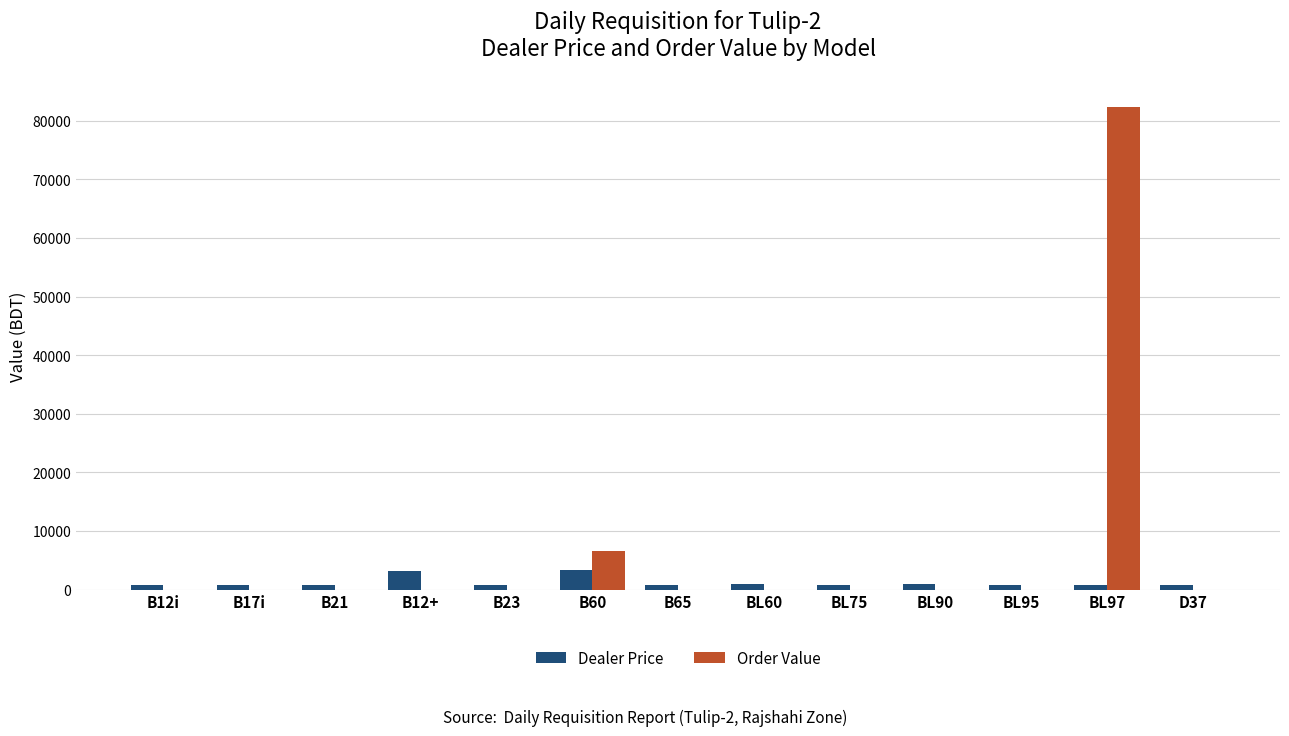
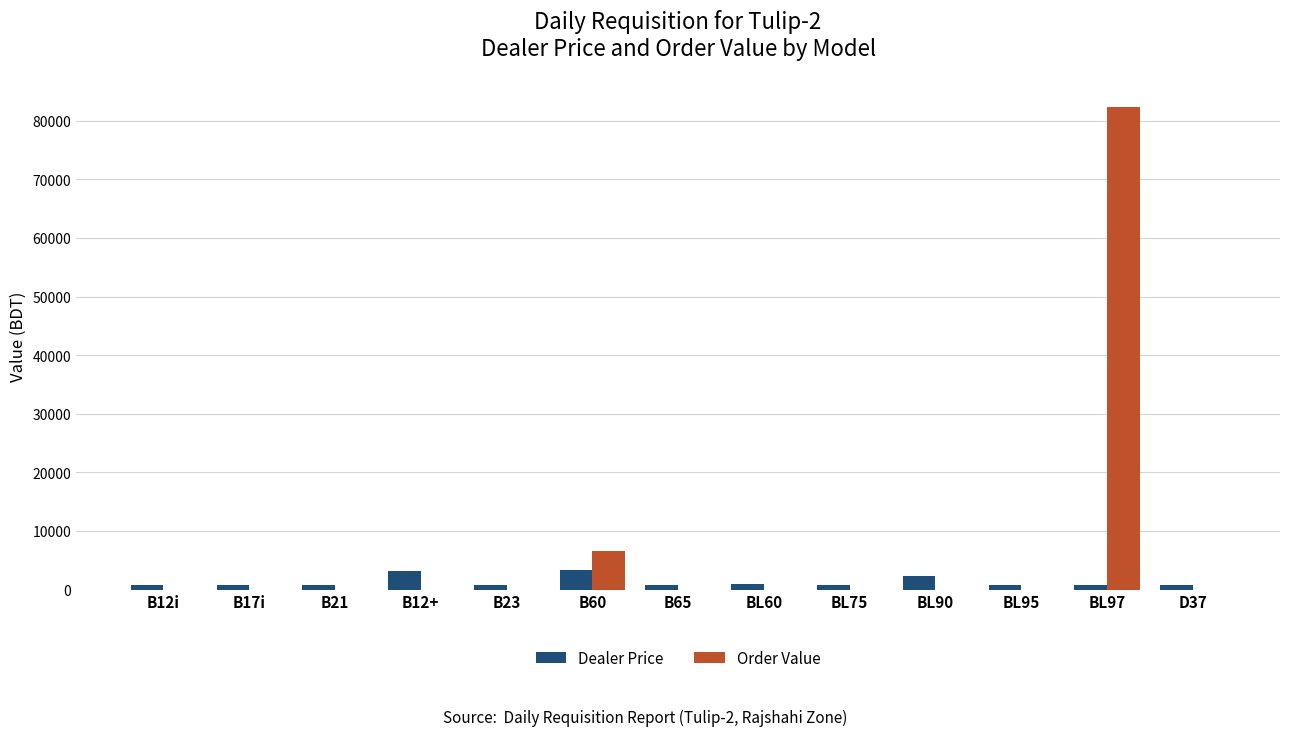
Dealer Price, BL90: 1000 -> 2000
